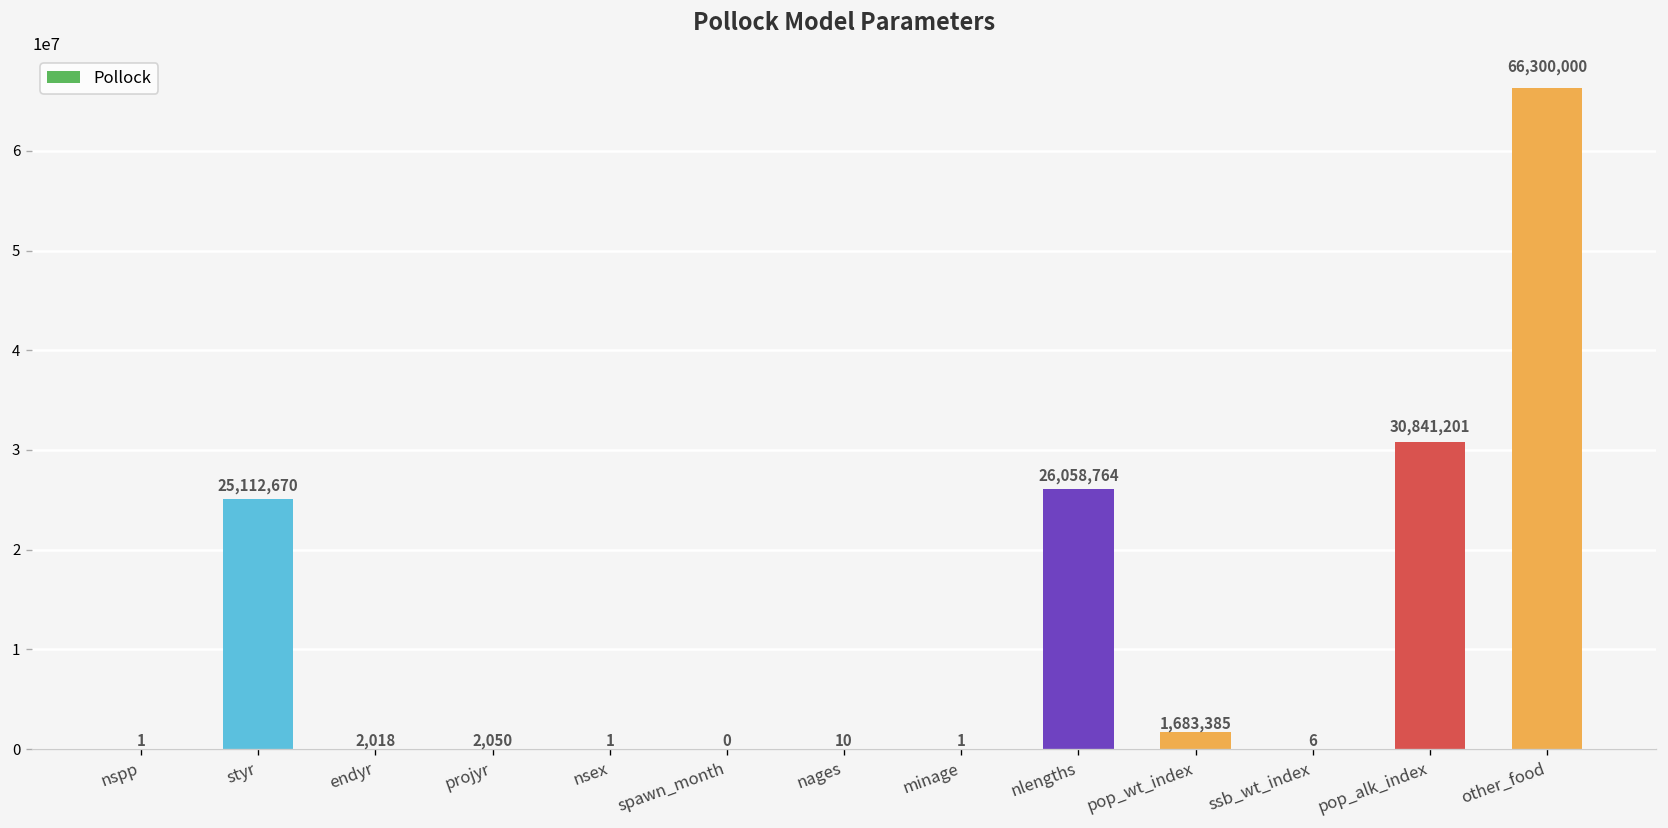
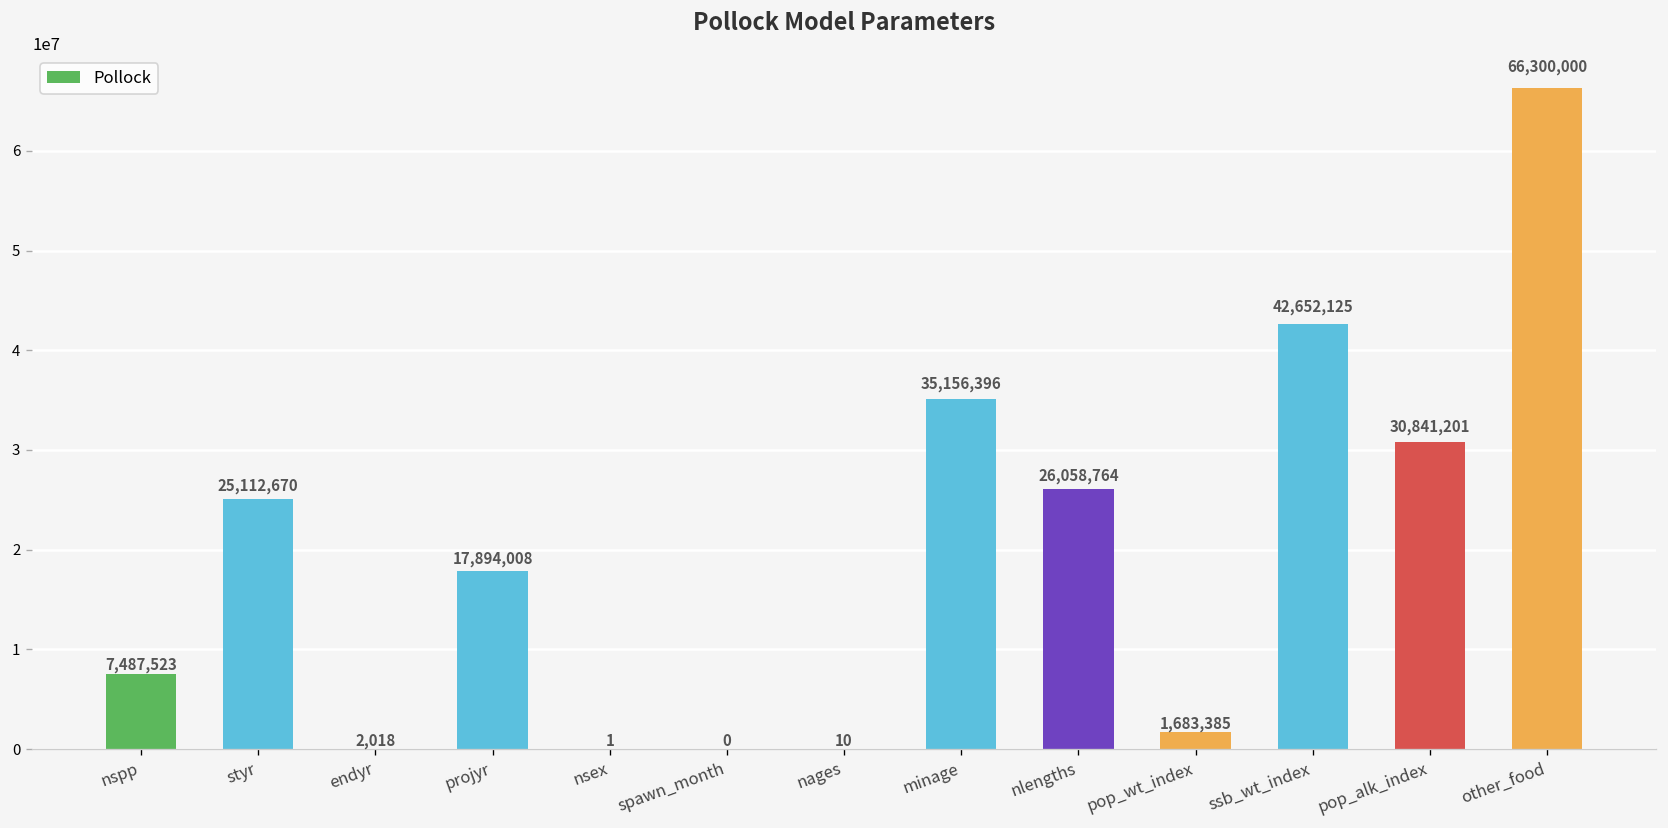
nspp: 1 -> 7,487,523
projyr: 2,050 -> 17,894,008
minage: 1 -> 35,156,396
ssb_wt_index: 6 -> 42,652,125
